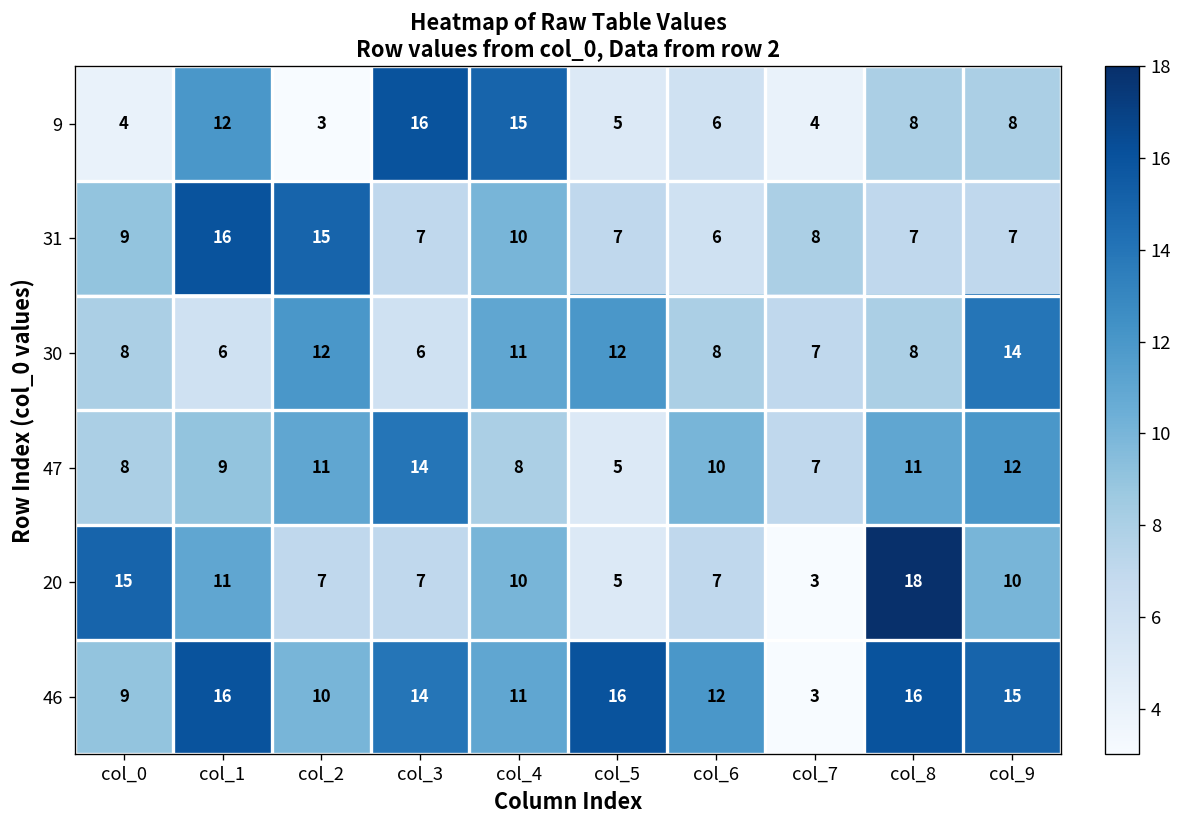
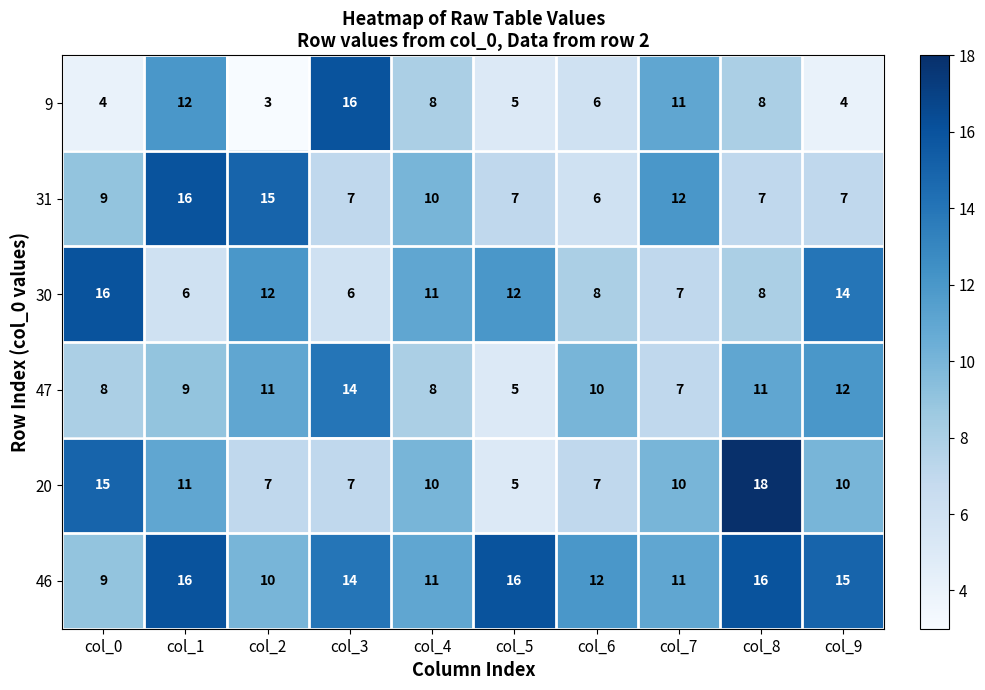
9, col_4: 15 -> 8
9, col_7: 4 -> 11
9, col_9: 8 -> 4
31, col_7: 8 -> 12
30, col_0: 8 -> 16
20, col_7: 3 -> 10
46, col_7: 3 -> 11
